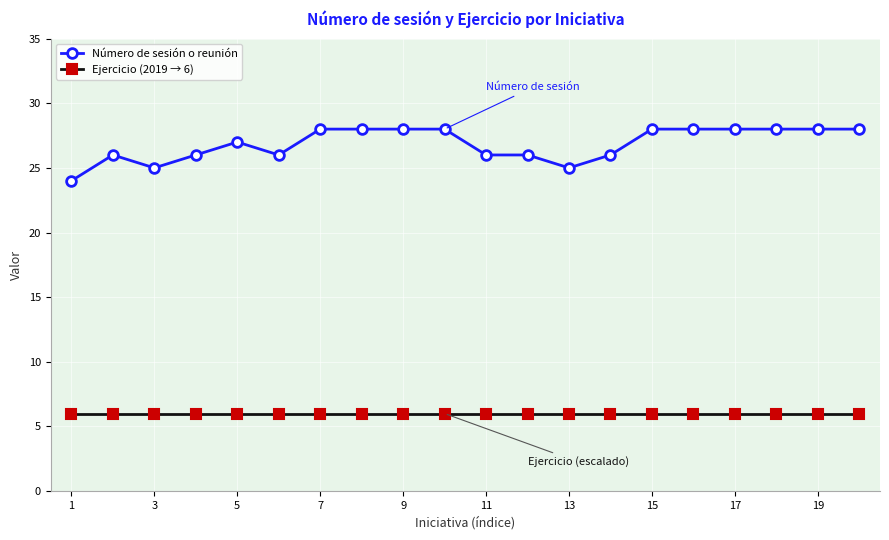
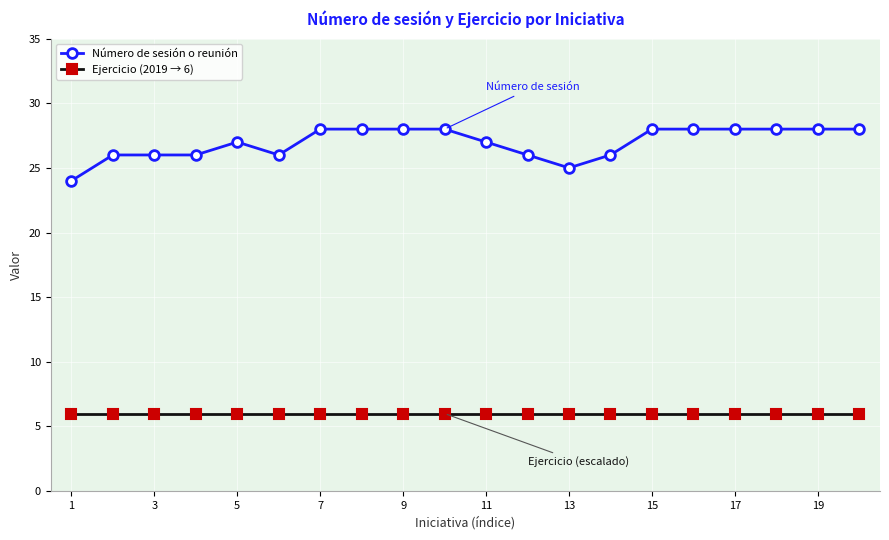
Número de sesión o reunión, 3: 25 -> 26
Número de sesión o reunión, 11: 26 -> 27
